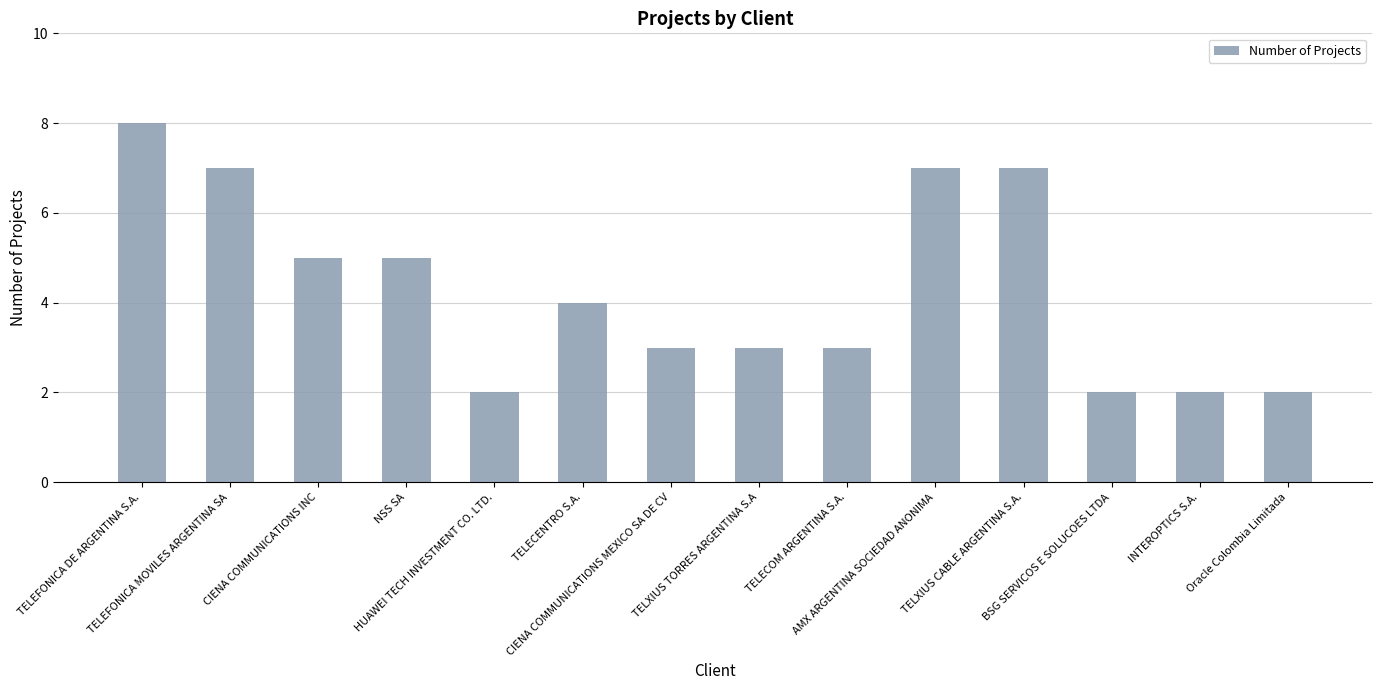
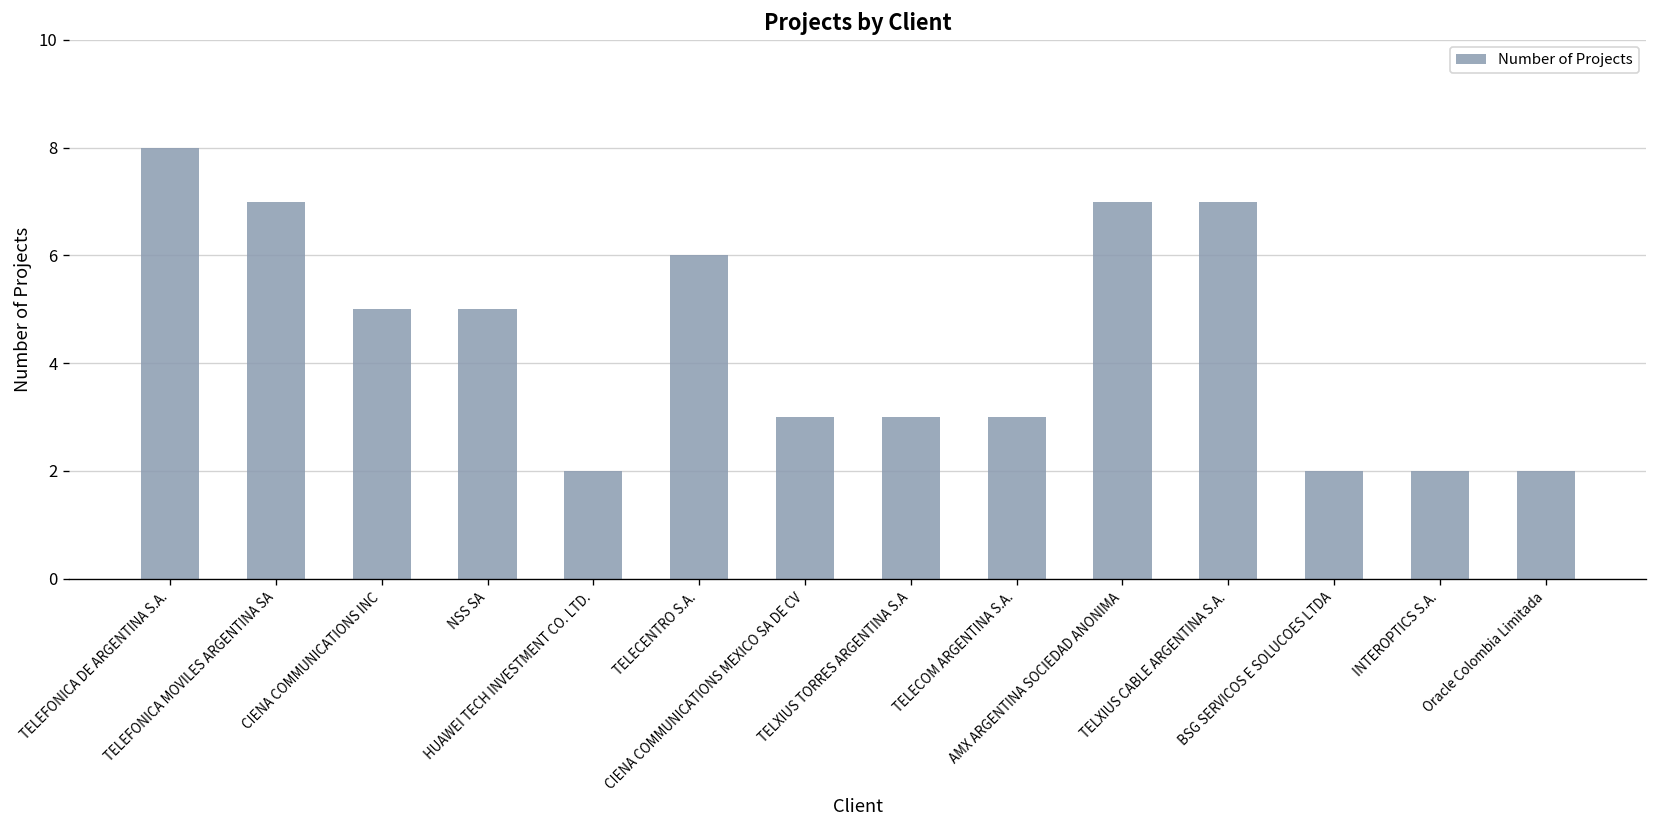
TELECENTRO S.A.: 4 -> 6
